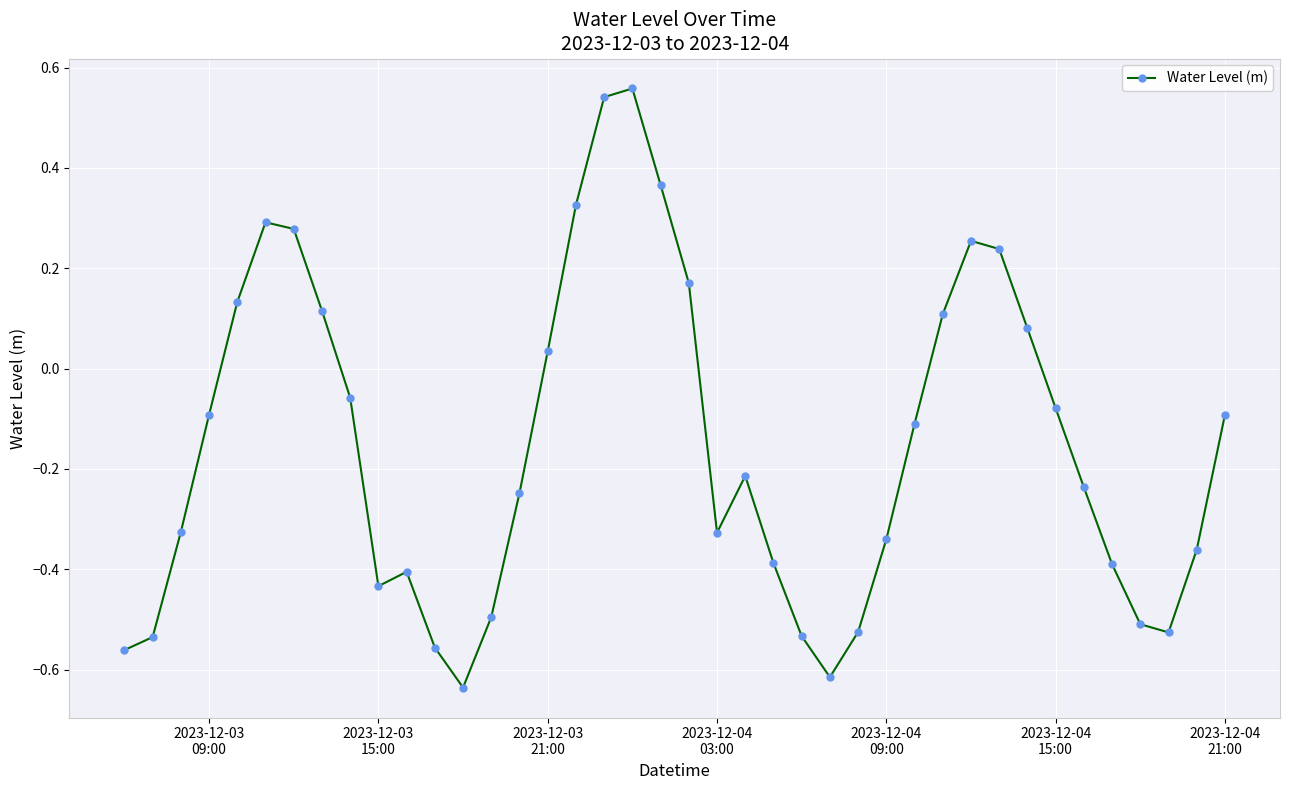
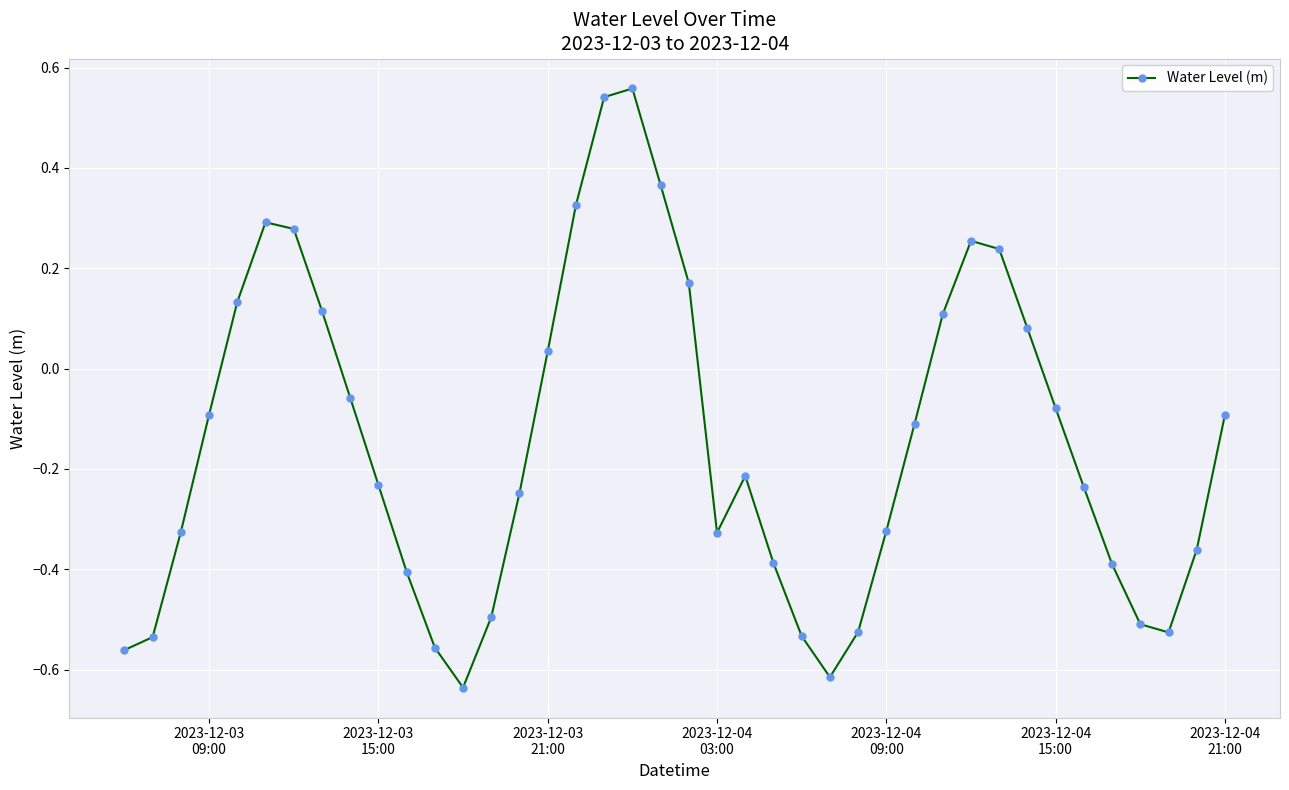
2023-12-03 15:00: -0.43 -> -0.23
2023-12-04 09:00: -0.34 -> -0.32
